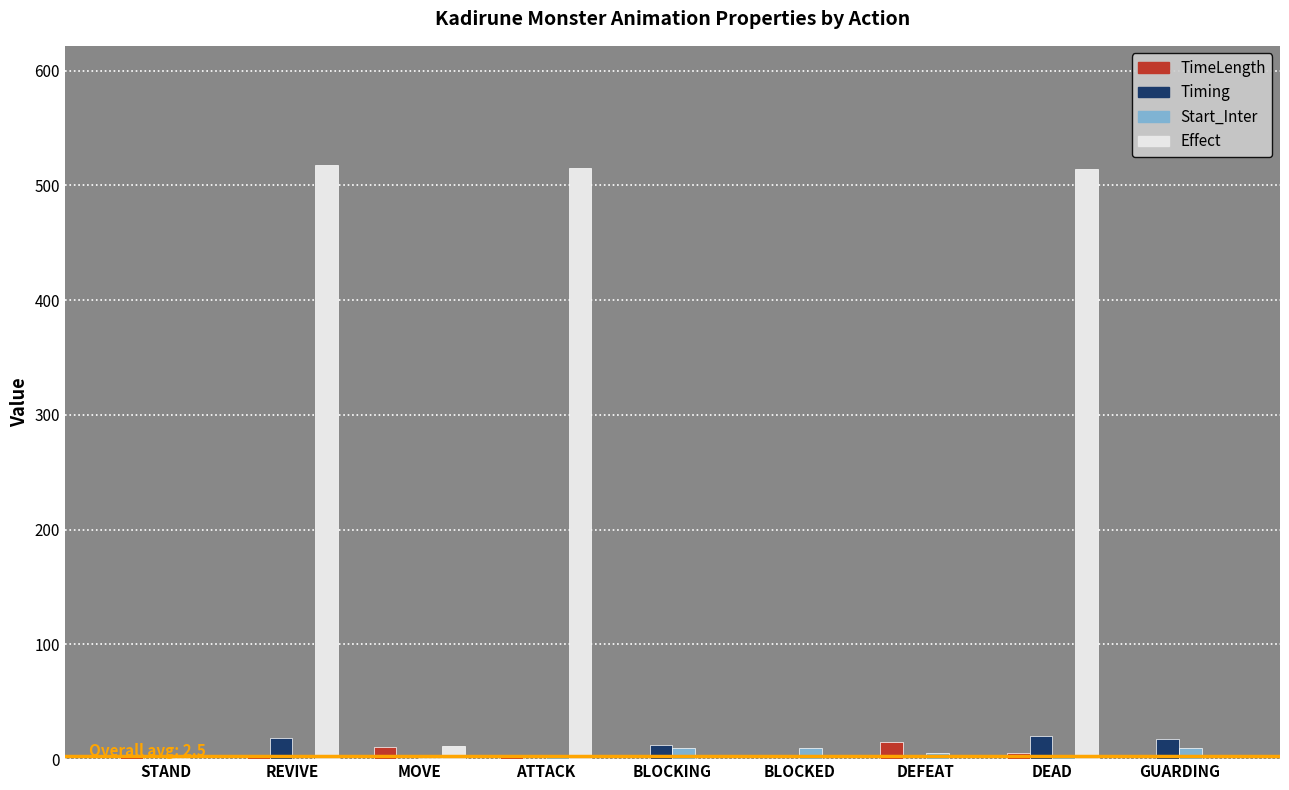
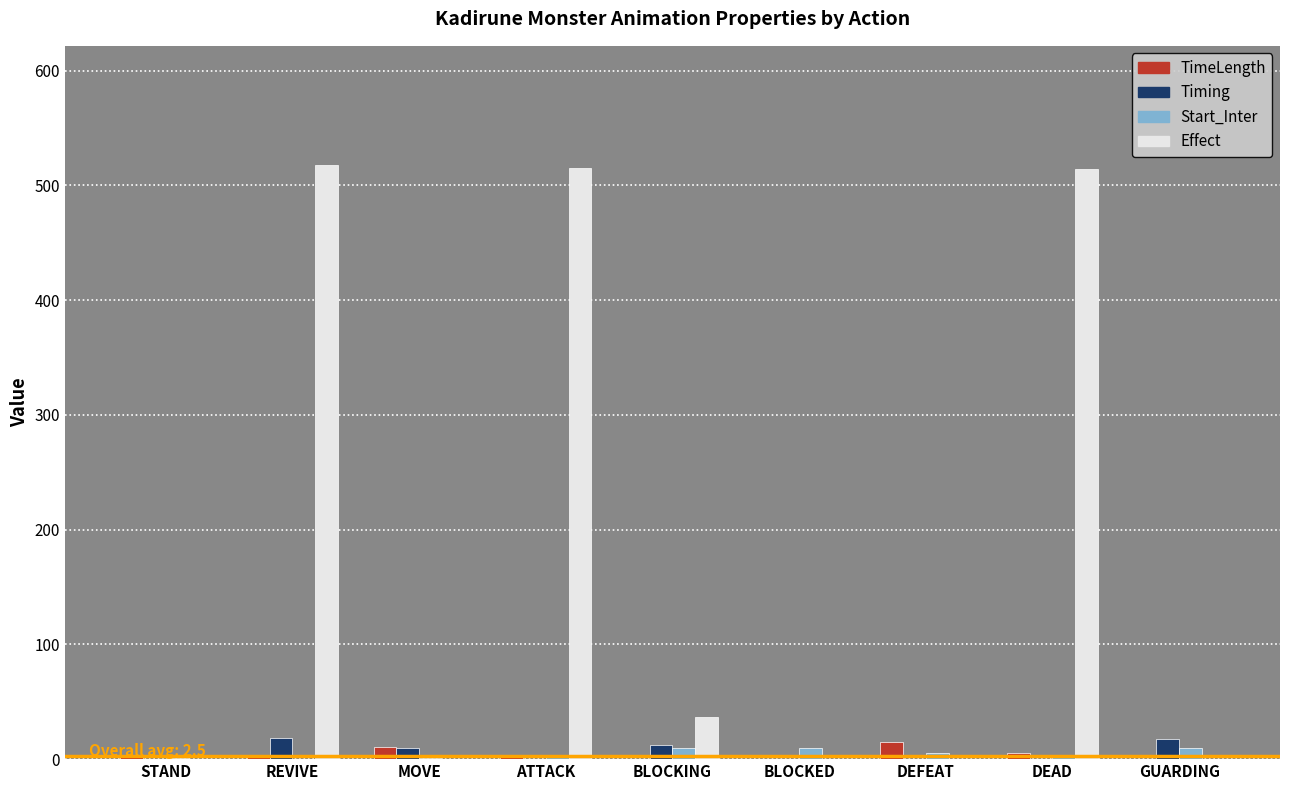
Timing, MOVE: 0 -> 9
Effect, MOVE: 11 -> 0
Effect, BLOCKING: 0 -> 37
Timing, DEAD: 20 -> 0
